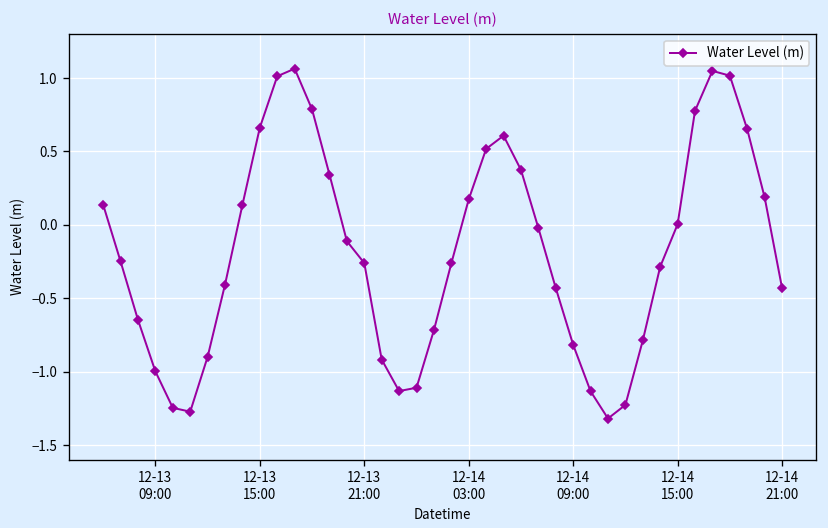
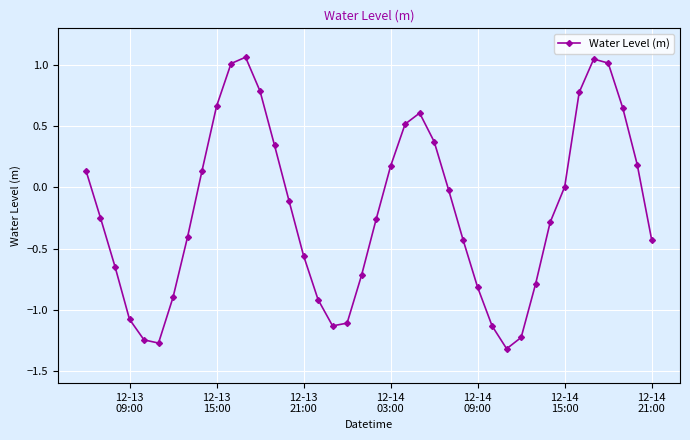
12-13 09:00: -1.00 -> -1.08
12-13 21:00: -0.26 -> -0.56
